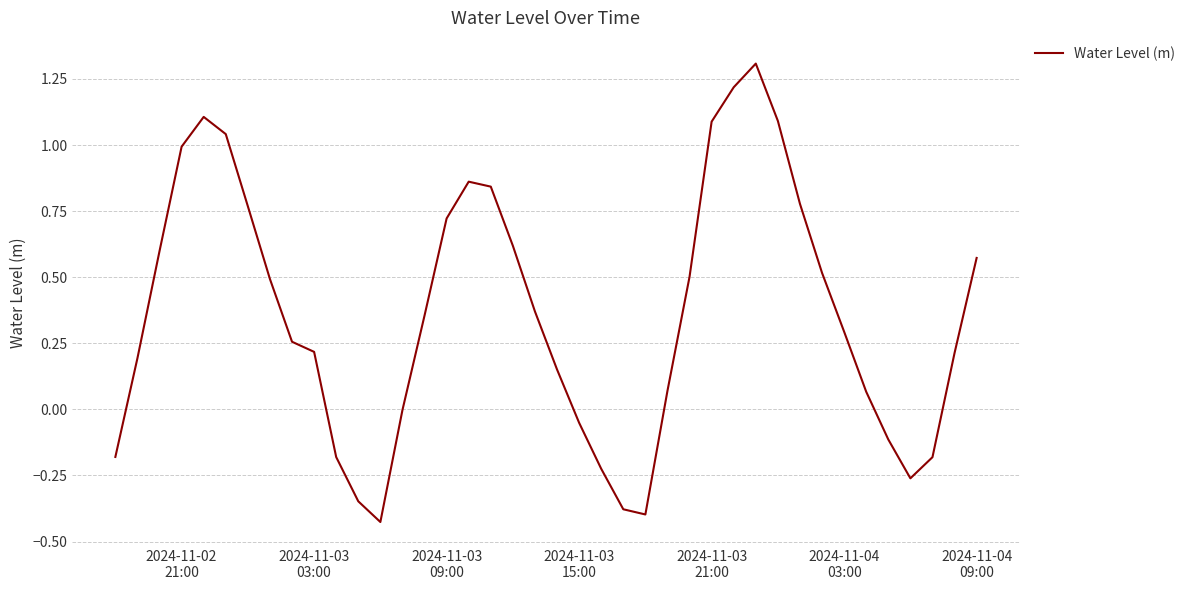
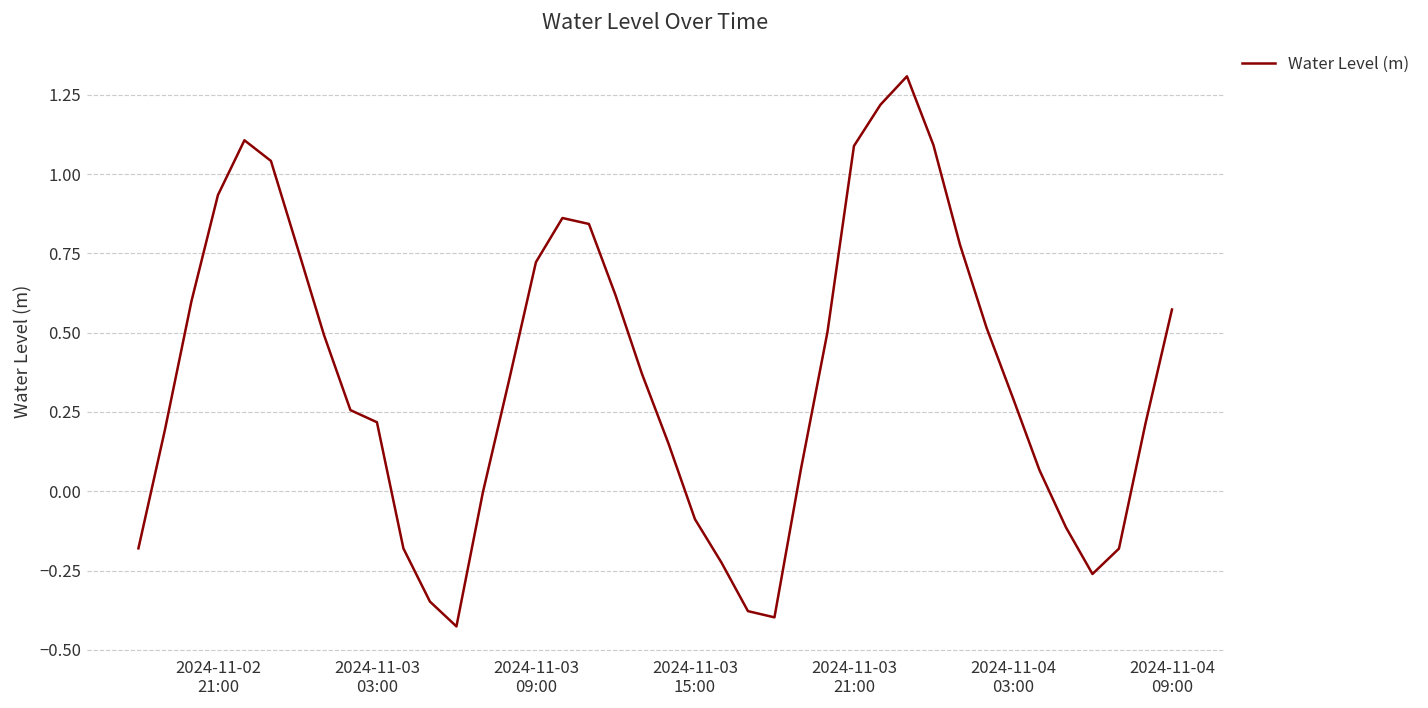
2024-11-02 21:00: 0.99 -> 0.93
2024-11-03 15:00: -0.05 -> -0.09
